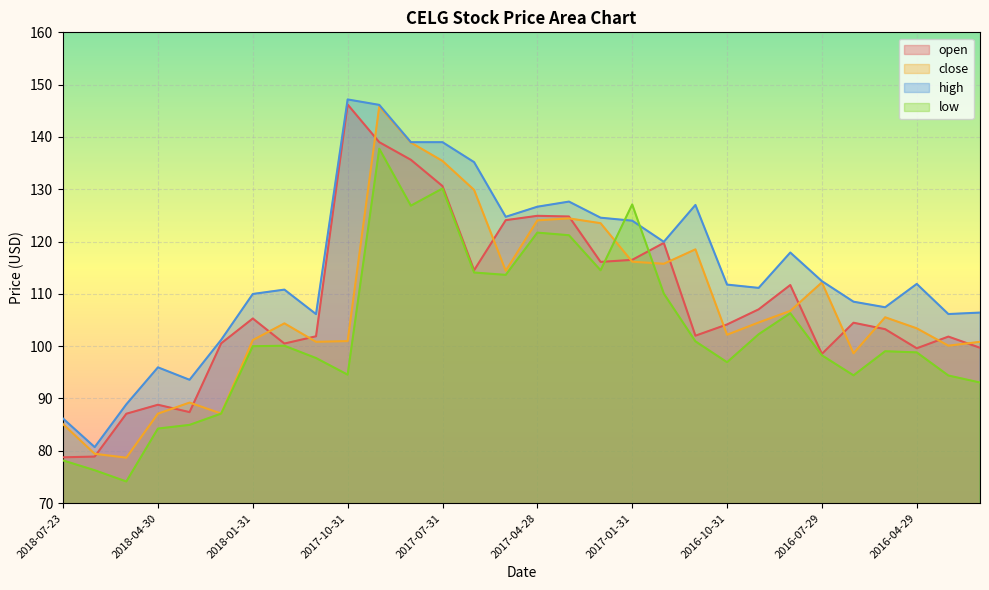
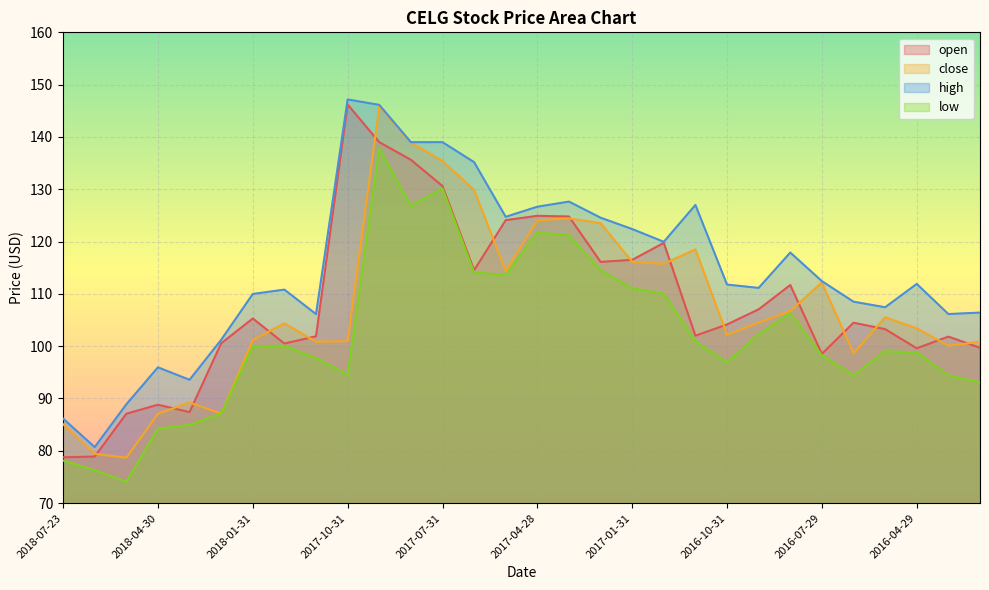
high, 2017-01-31: 124 -> 122
low, 2017-01-31: 127 -> 111
